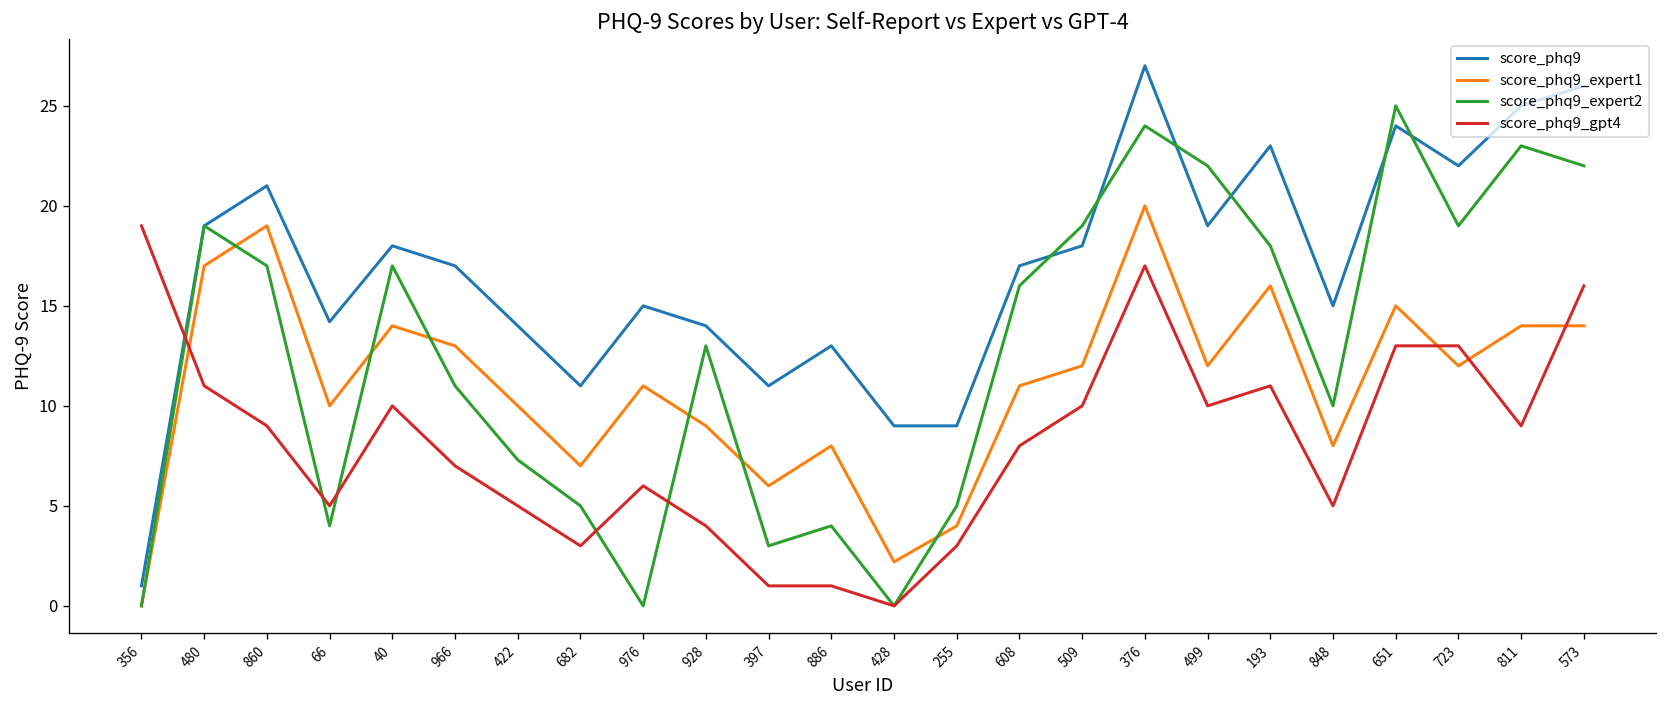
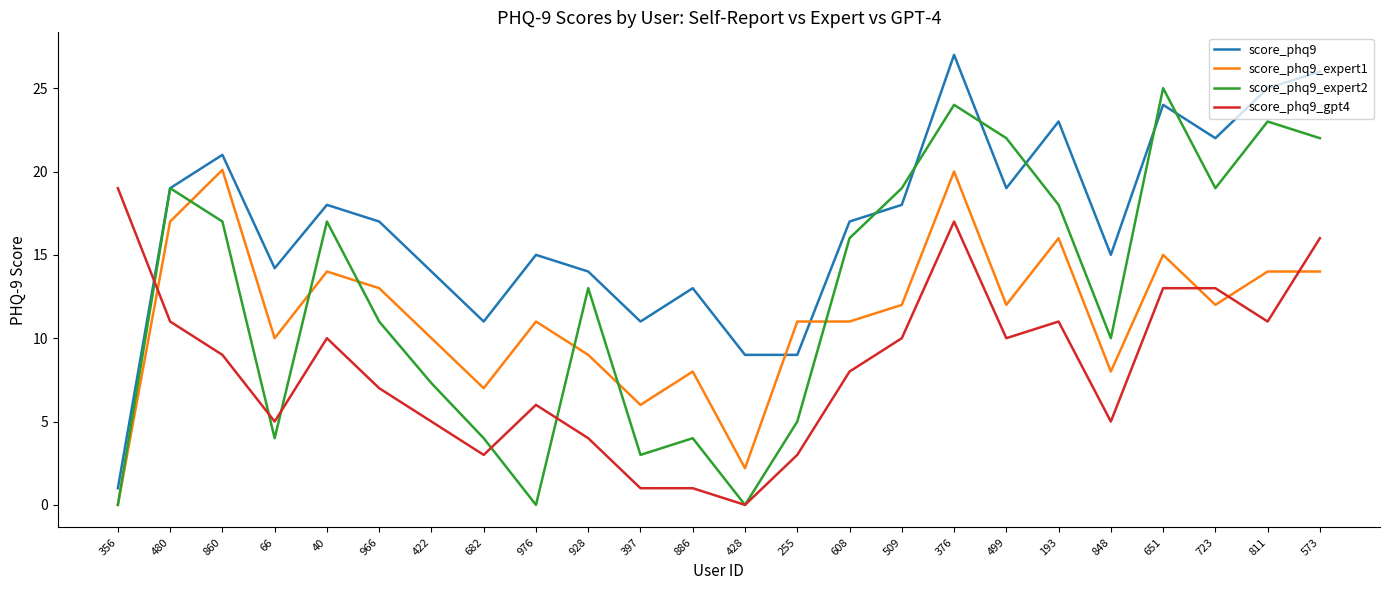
score_phq9_expert1, 860: 19.0 -> 20.1
score_phq9_expert2, 682: 5 -> 4
score_phq9_expert1, 255: 4 -> 11
score_phq9_gpt4, 811: 9 -> 11
